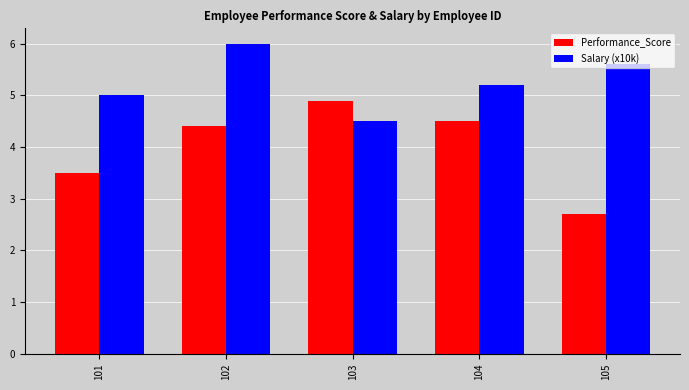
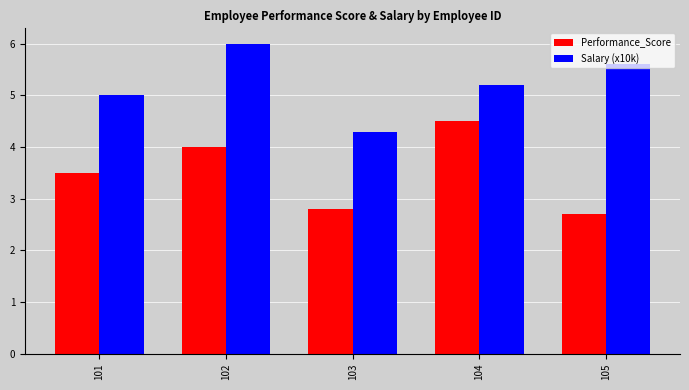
Performance_Score, 102: 4.4 -> 4.0
Performance_Score, 103: 4.9 -> 2.8
Salary (x10k), 103: 4.5 -> 4.3
